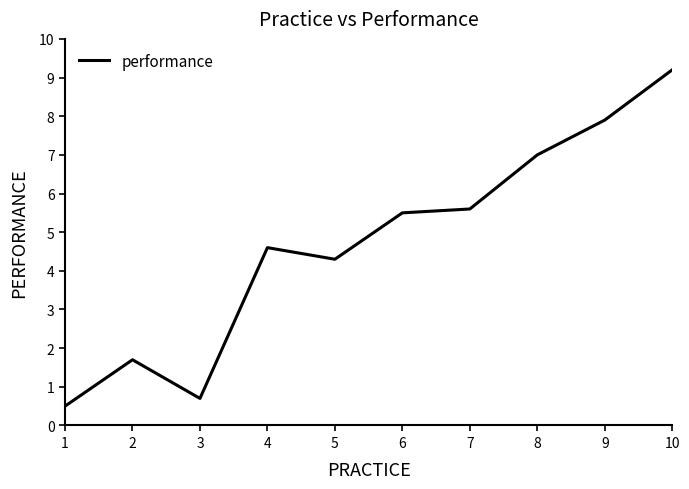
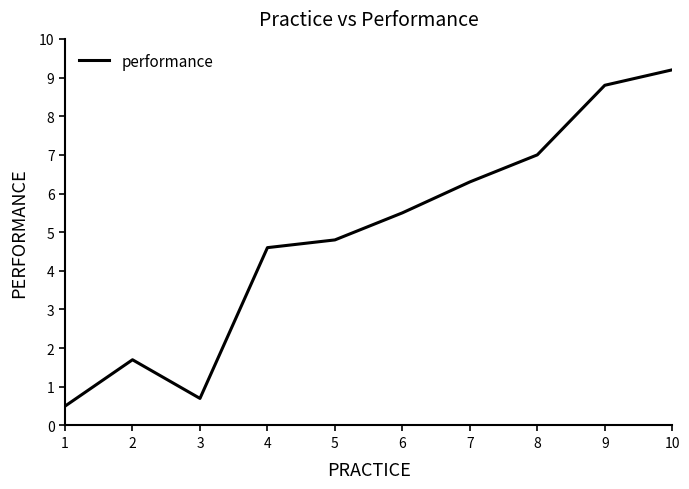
5: 4.3 -> 4.8
7: 5.6 -> 6.3
9: 7.9 -> 8.8
